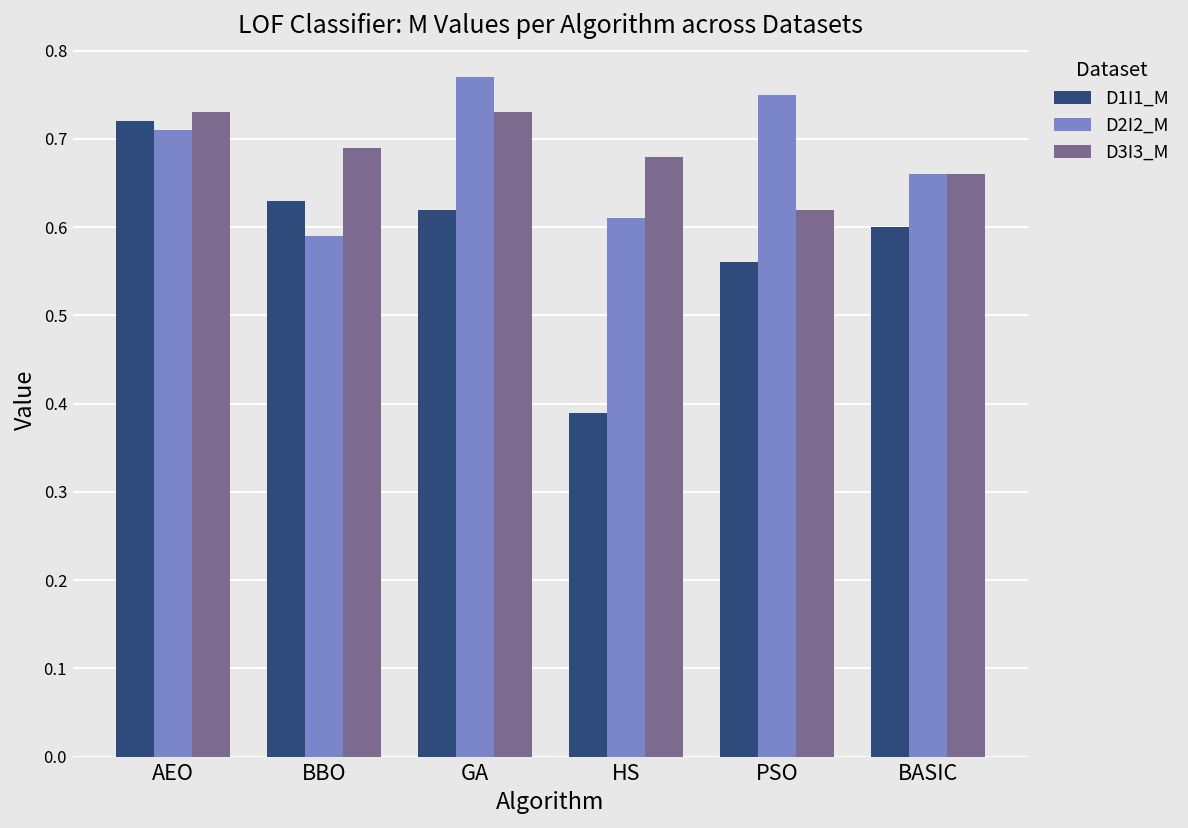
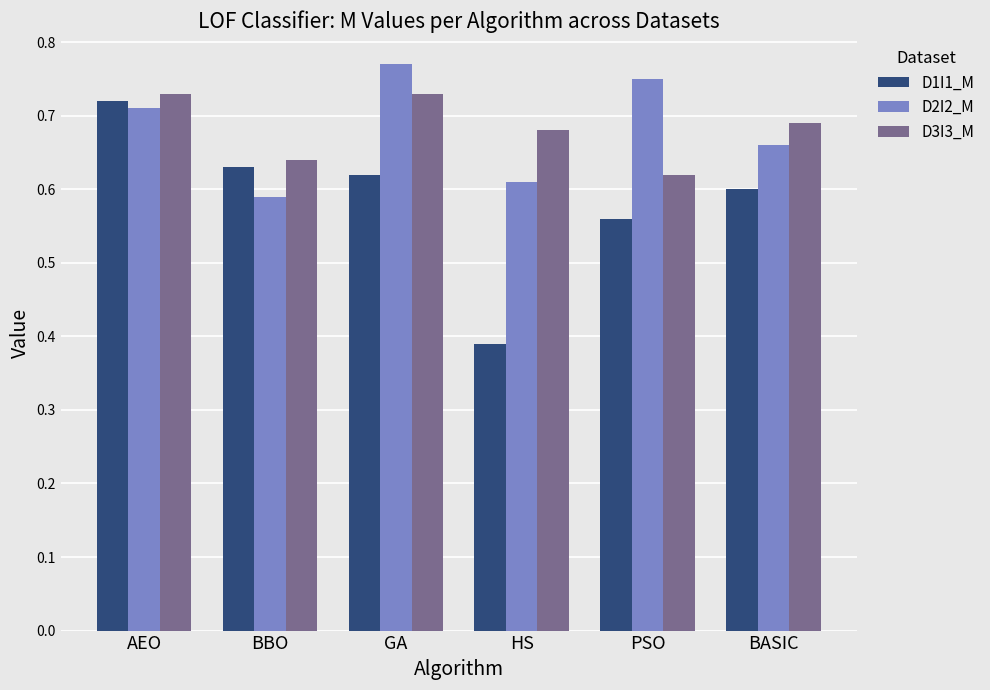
D3I3_M, BBO: 0.69 -> 0.64
D3I3_M, BASIC: 0.66 -> 0.69
